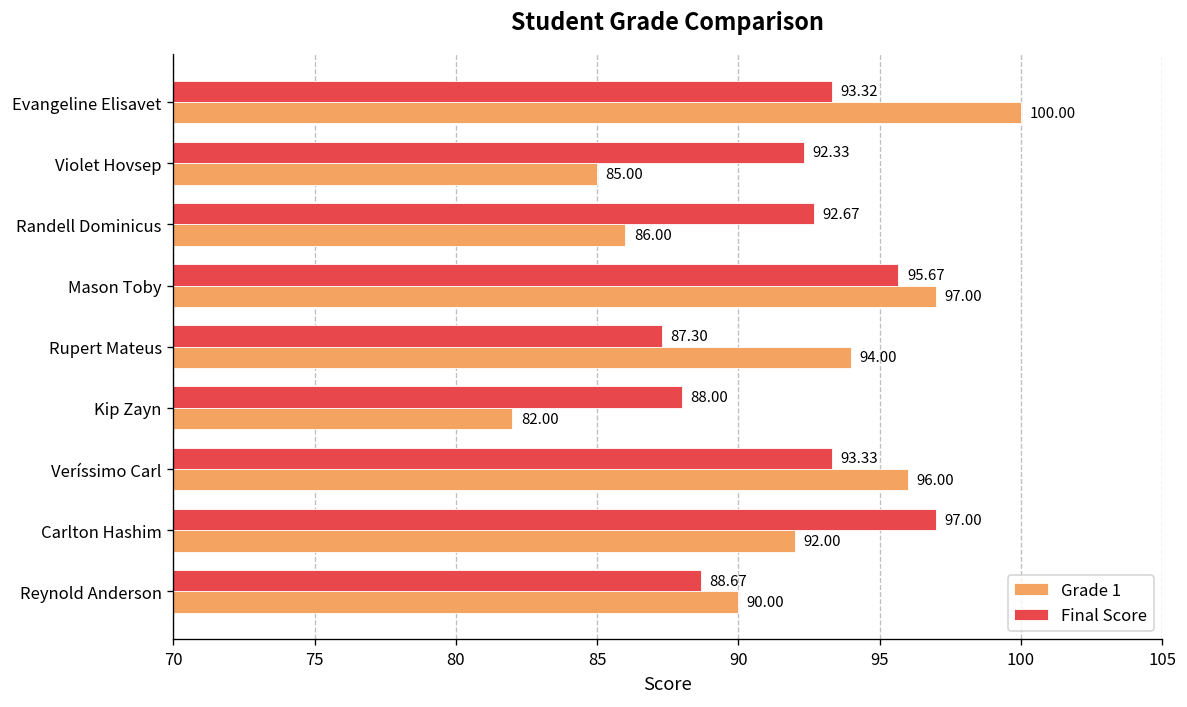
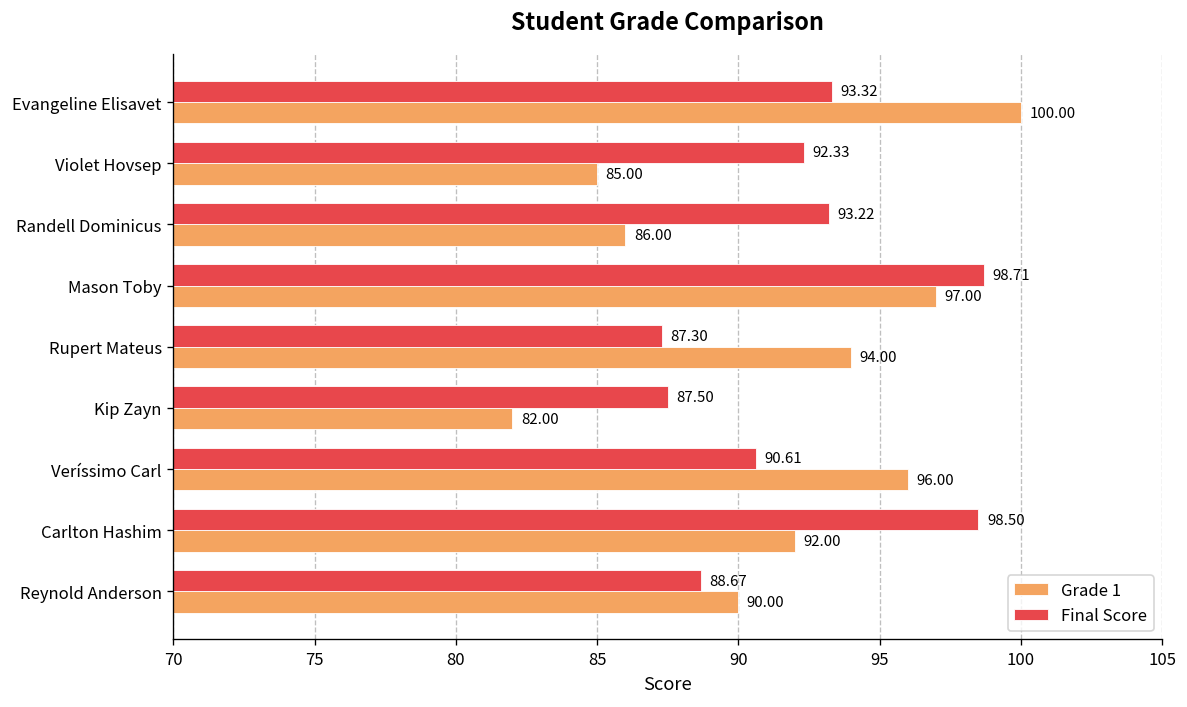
Final Score, Randell Dominicus: 92.67 -> 93.22
Final Score, Mason Toby: 95.67 -> 98.71
Final Score, Kip Zayn: 88.00 -> 87.50
Final Score, Veríssimo Carl: 93.33 -> 90.61
Final Score, Carlton Hashim: 97.00 -> 98.50
